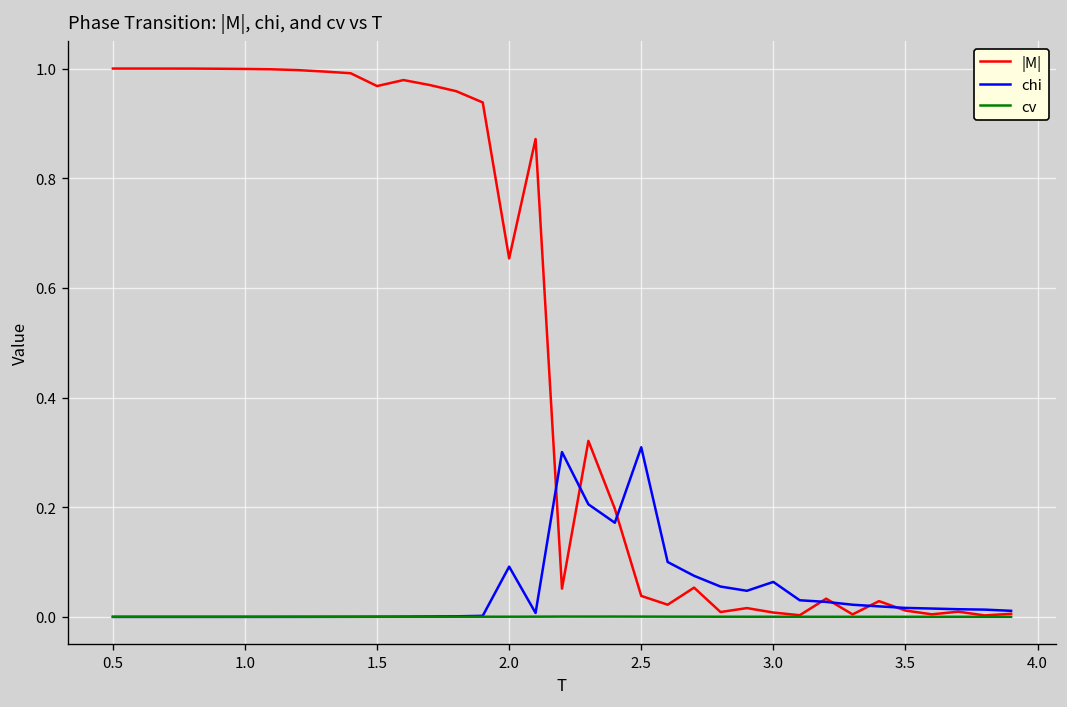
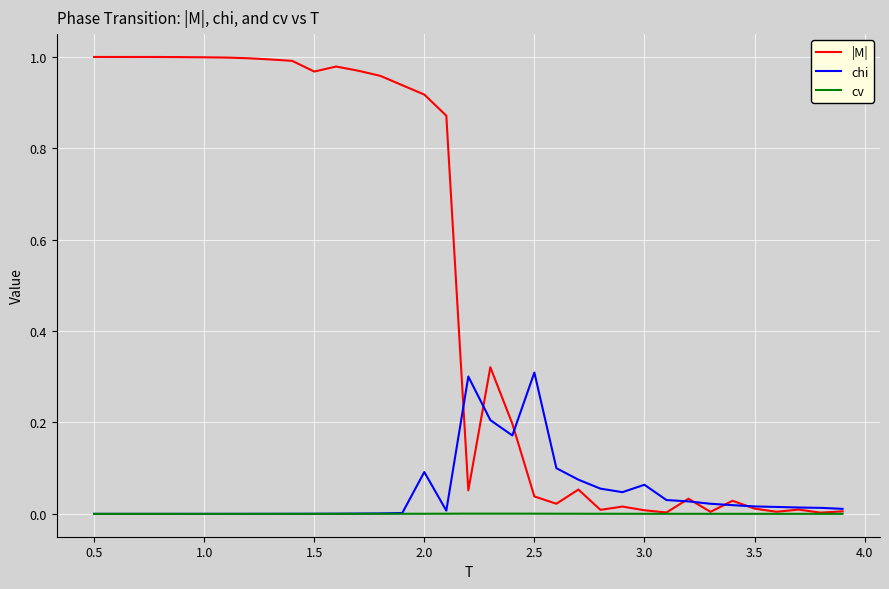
|M|, 2.0: 0.65 -> 0.92
